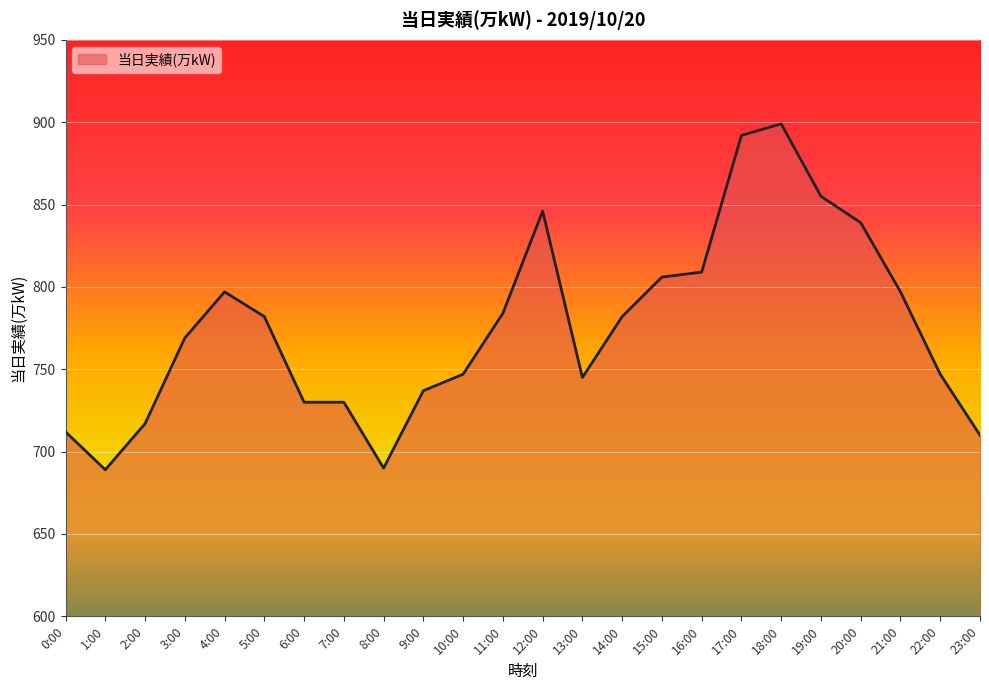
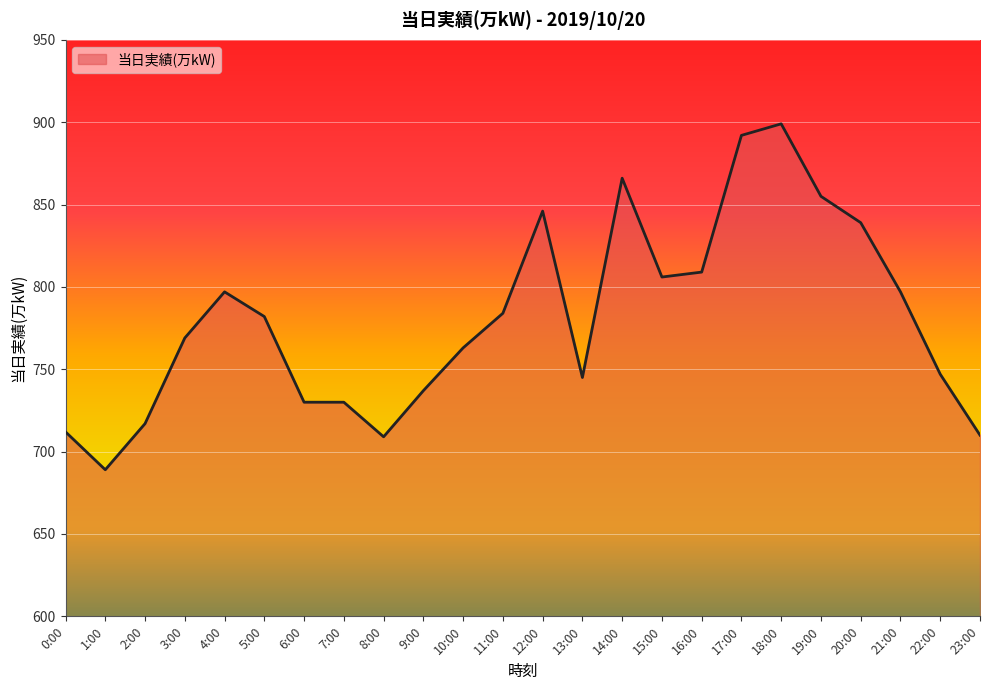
8:00: 690 -> 709
10:00: 747 -> 763
14:00: 782 -> 866
